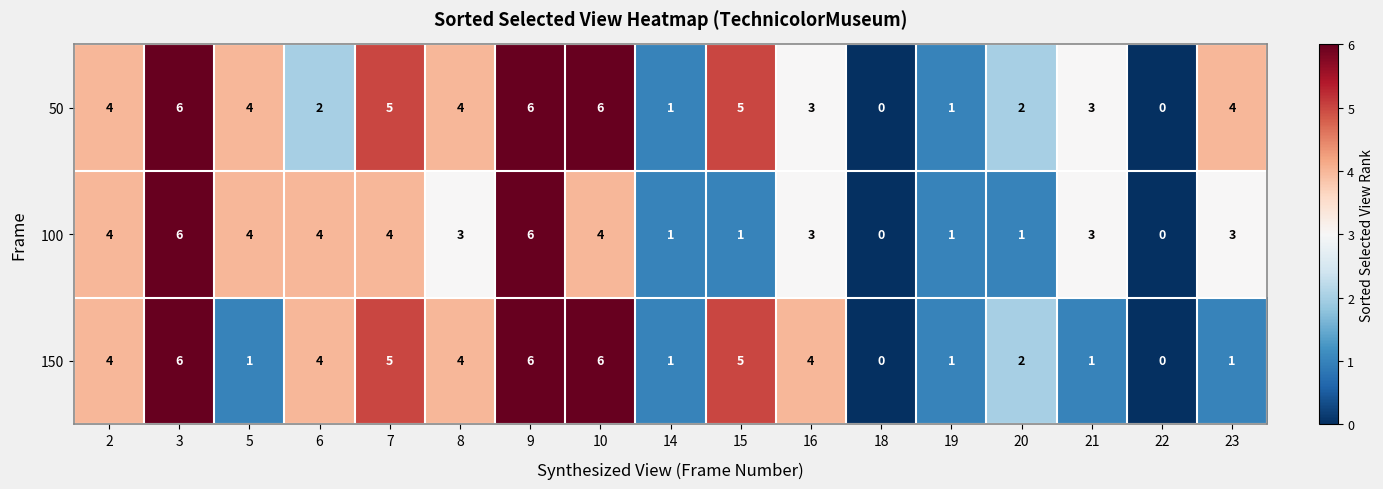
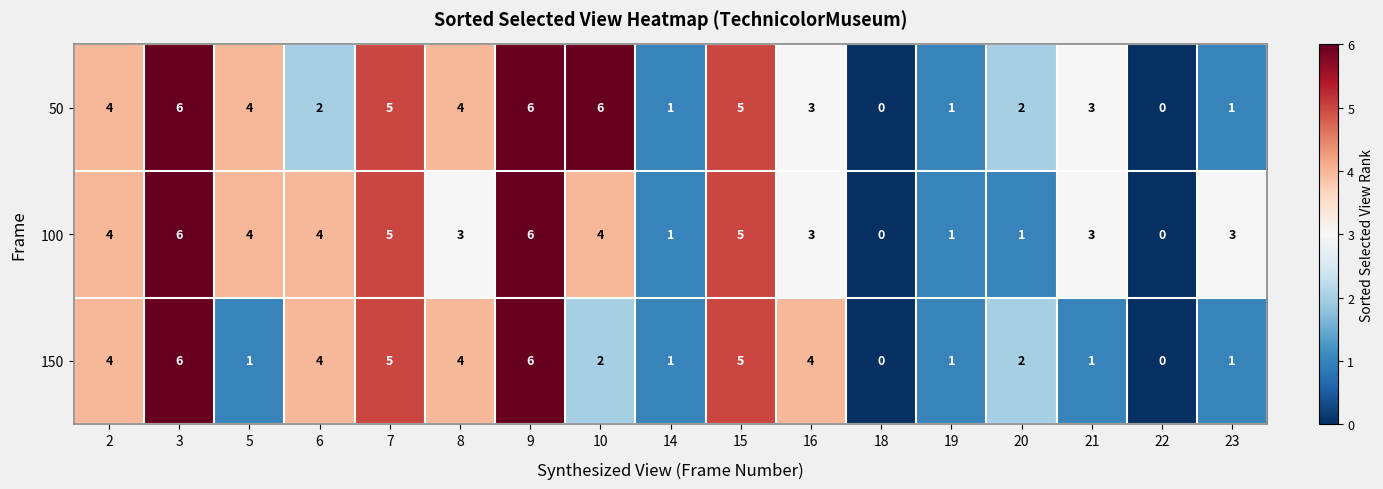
50, 23: 4 -> 1
100, 7: 4 -> 5
100, 15: 1 -> 5
150, 10: 6 -> 2
